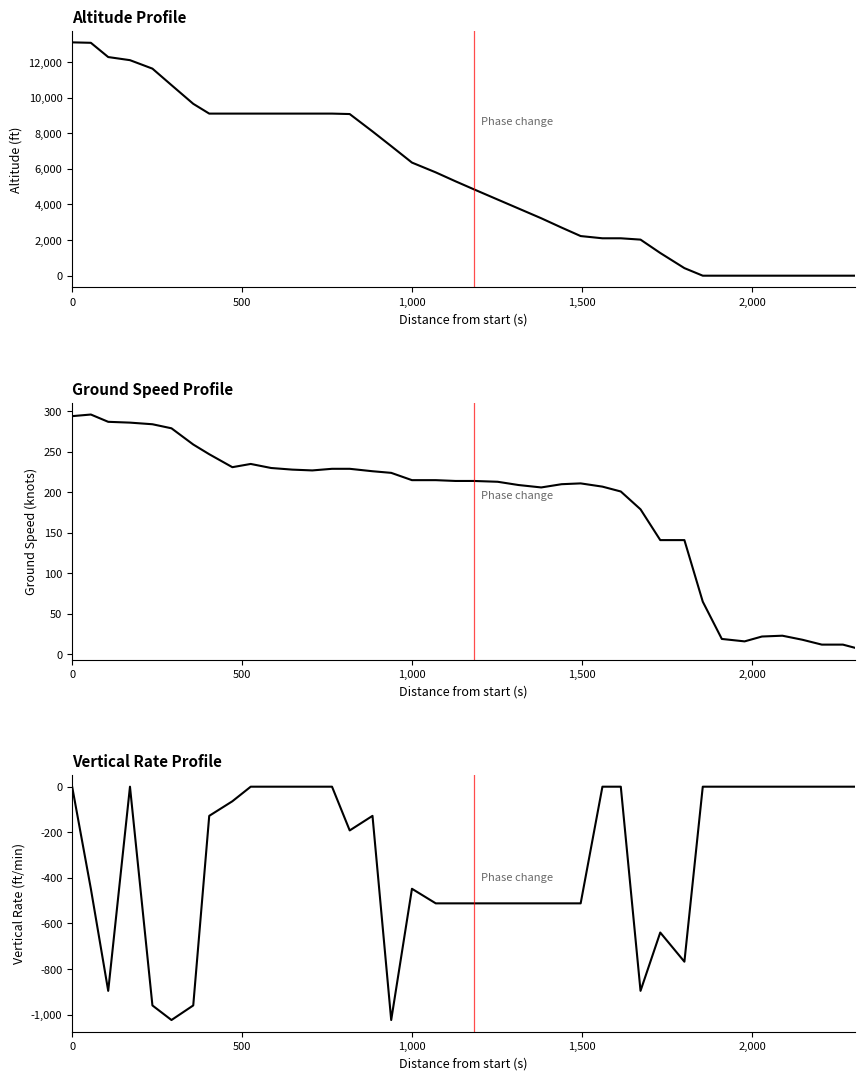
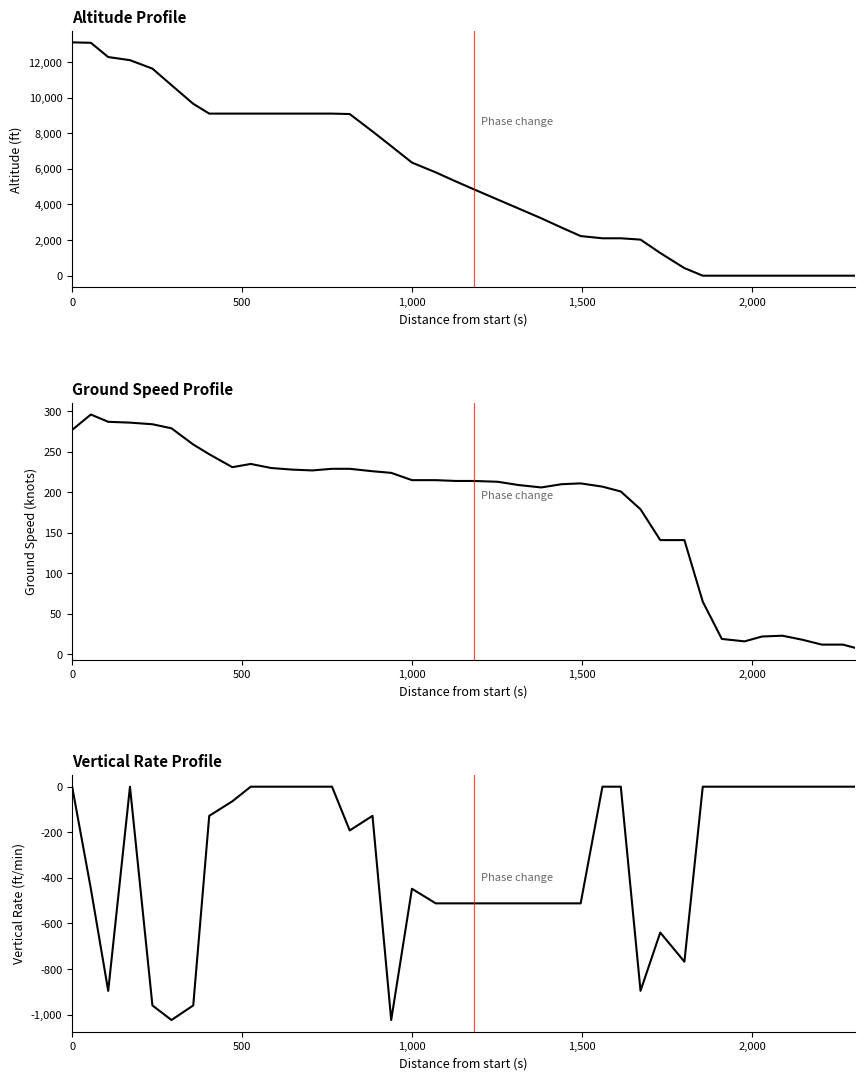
Ground Speed Profile, 0: 290 -> 280
